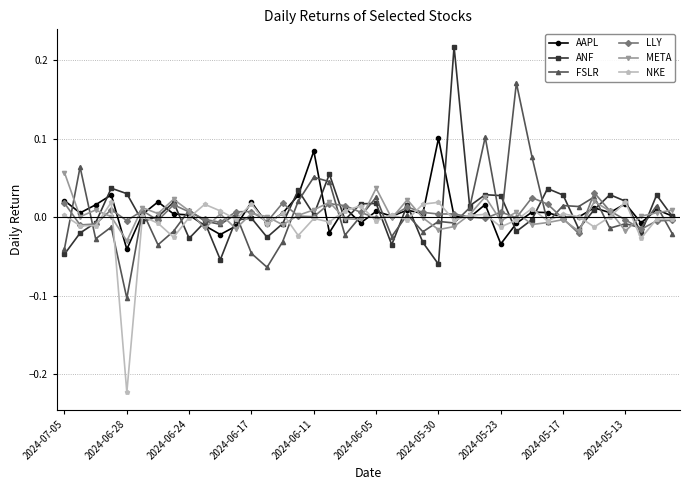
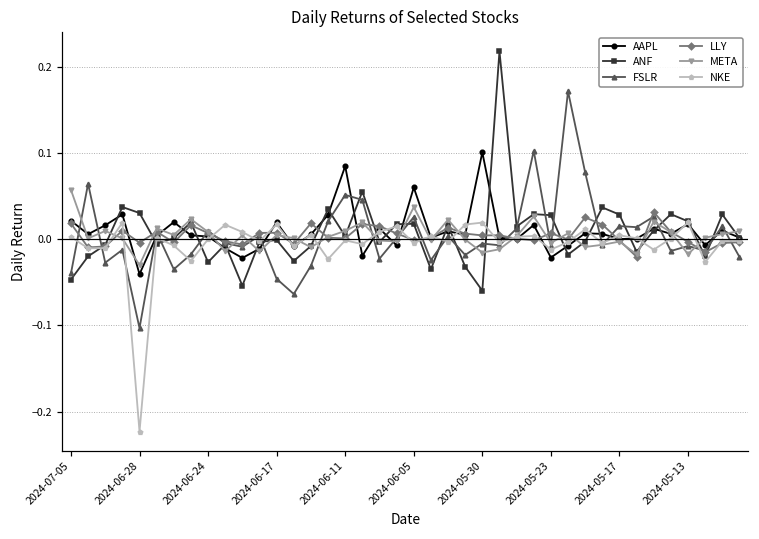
AAPL, 2024-06-05: 0.01 -> 0.06
AAPL, 2024-05-23: -0.03 -> -0.02
